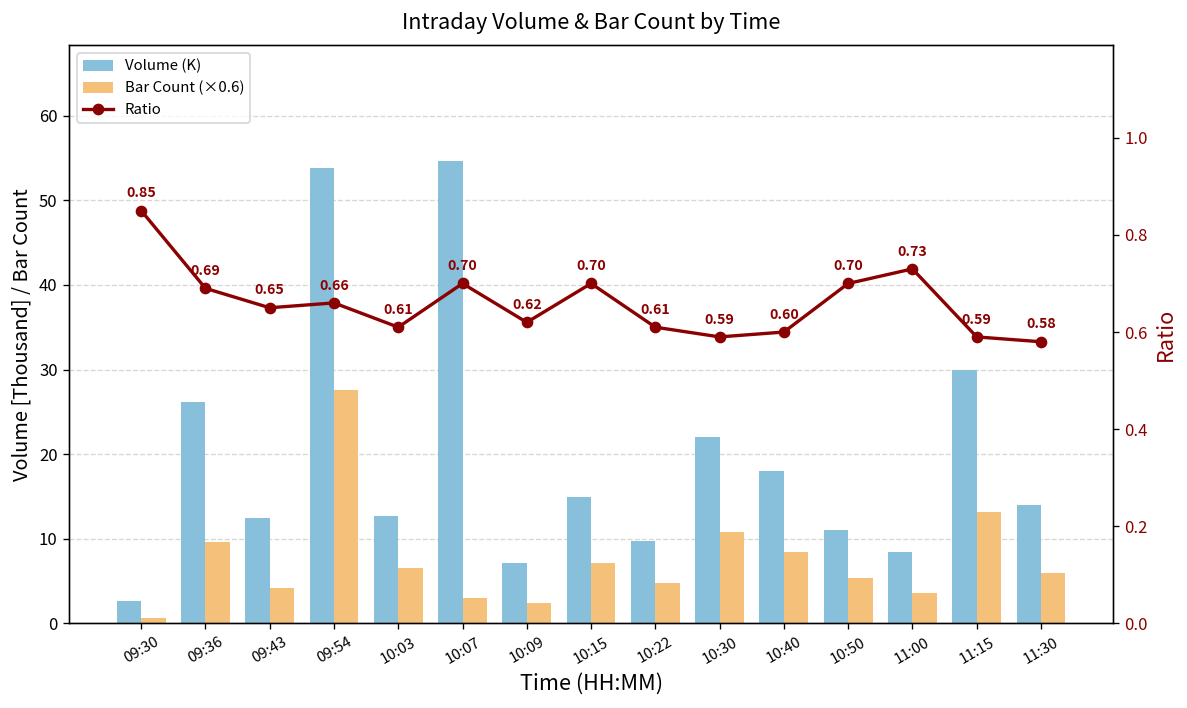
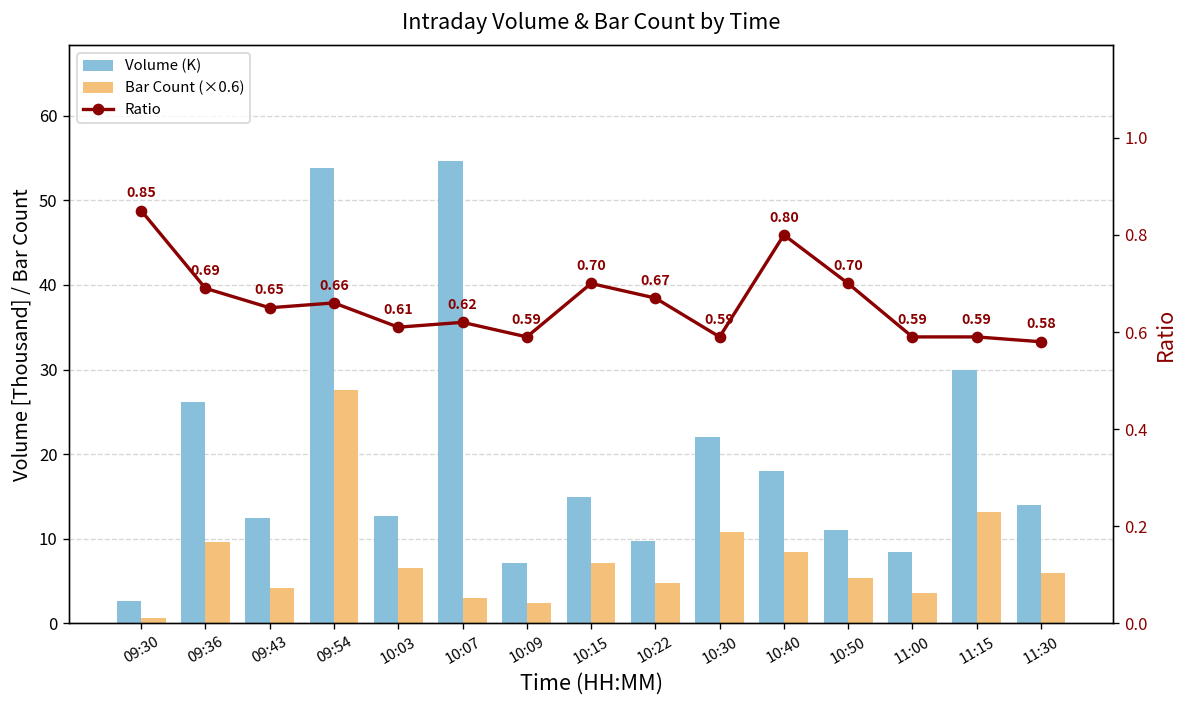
Ratio, 10:07: 0.70 -> 0.62
Ratio, 10:09: 0.62 -> 0.59
Ratio, 10:22: 0.61 -> 0.67
Ratio, 10:40: 0.60 -> 0.80
Ratio, 11:00: 0.73 -> 0.59
